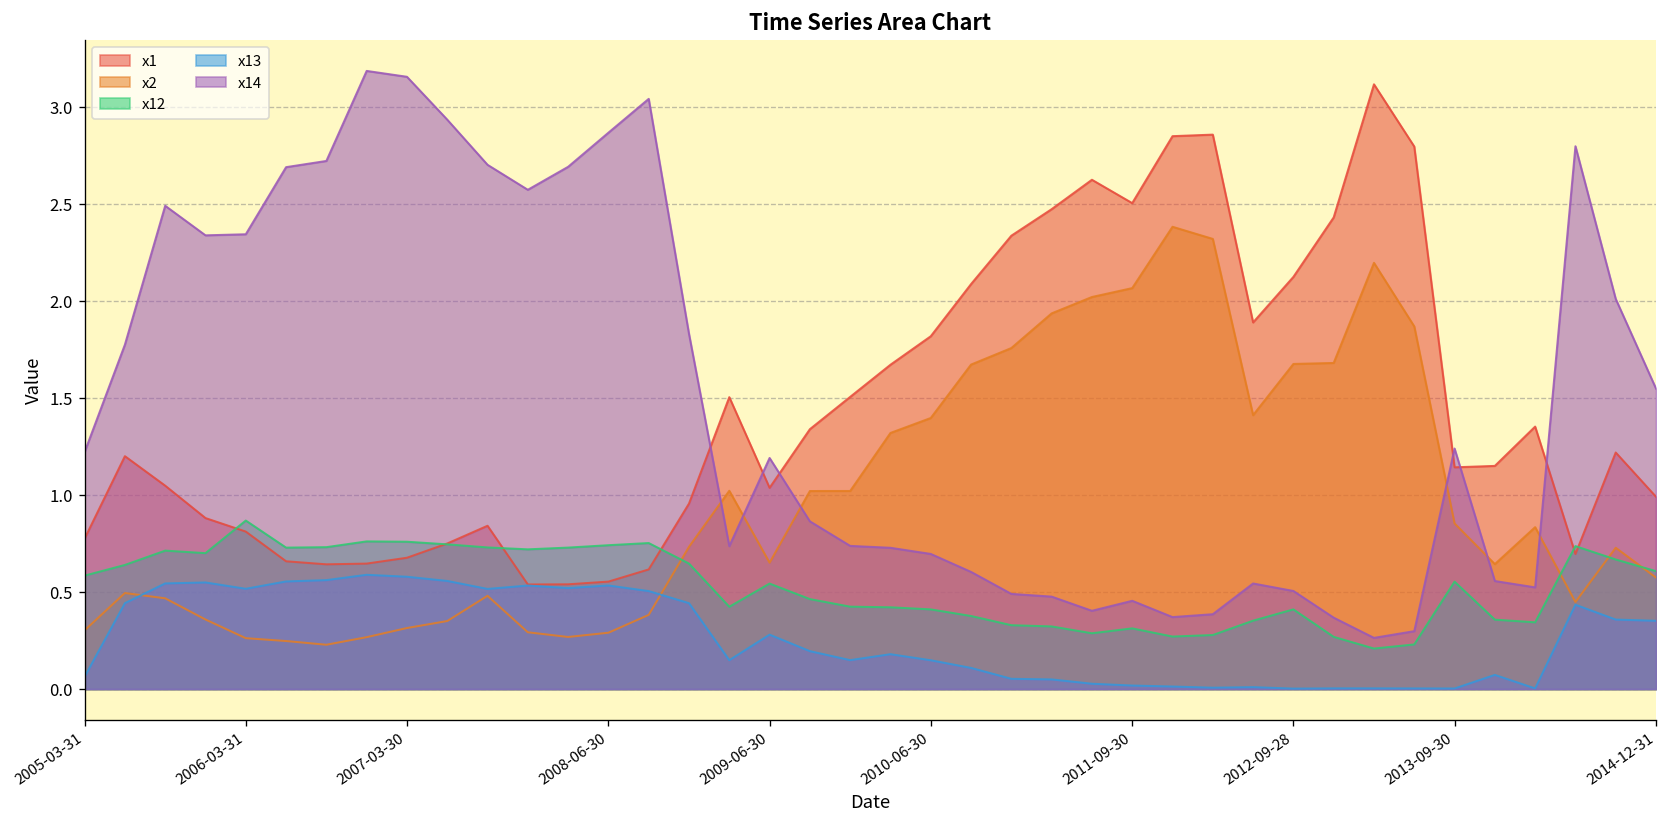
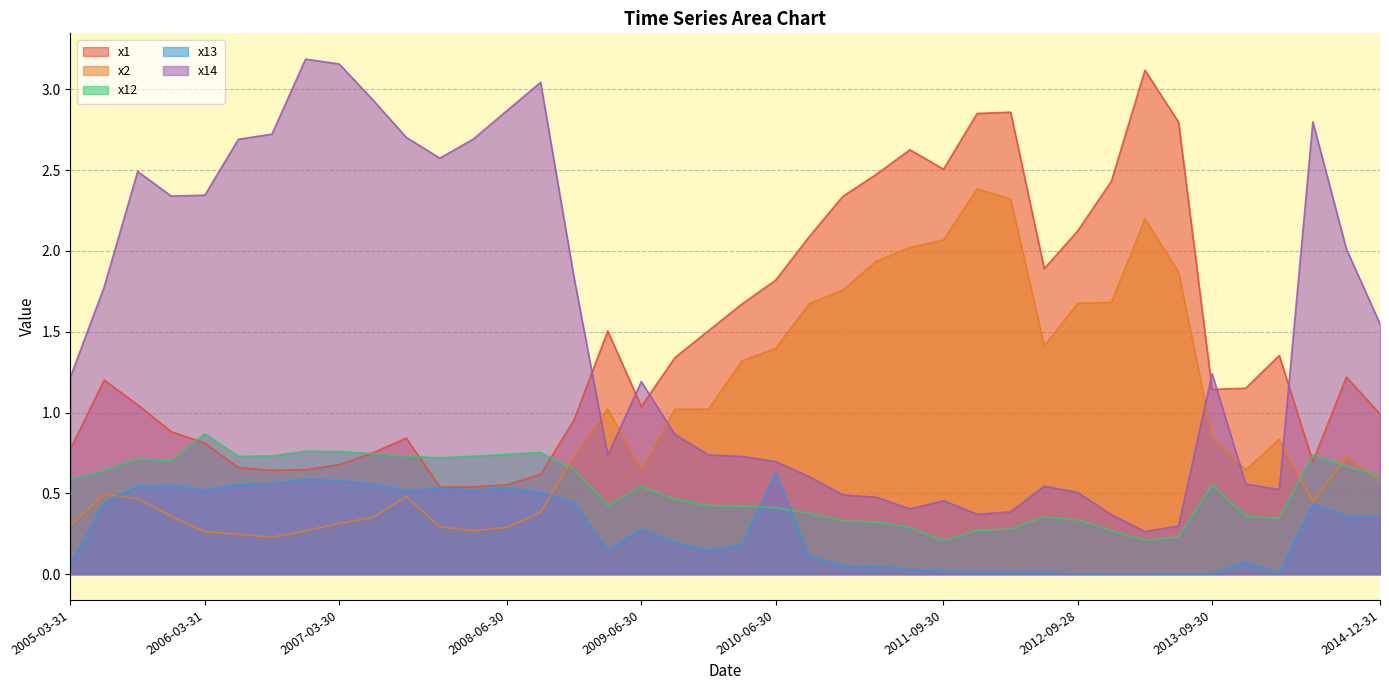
x13, 2010-06-30: 0.15 -> 0.63
x12, 2011-09-30: 0.31 -> 0.21
x12, 2012-09-28: 0.41 -> 0.34
